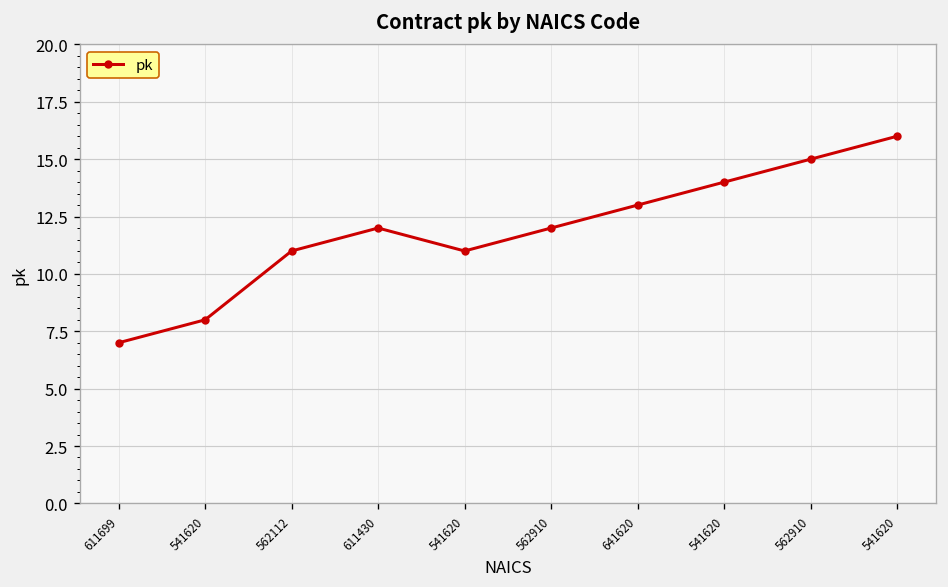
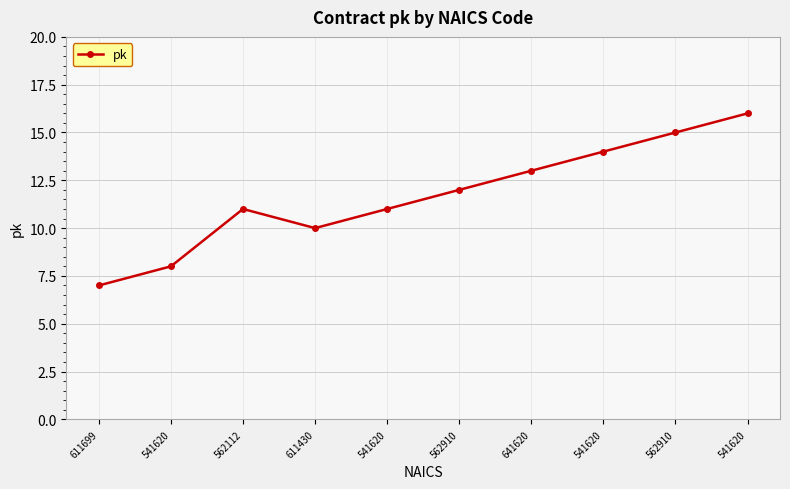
611430: 12 -> 10
